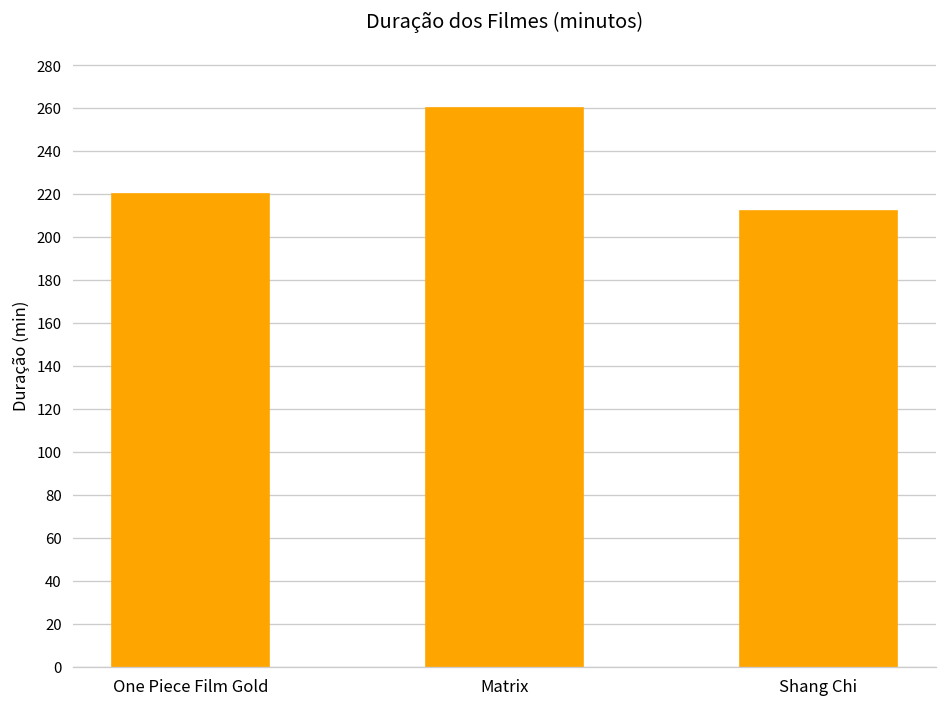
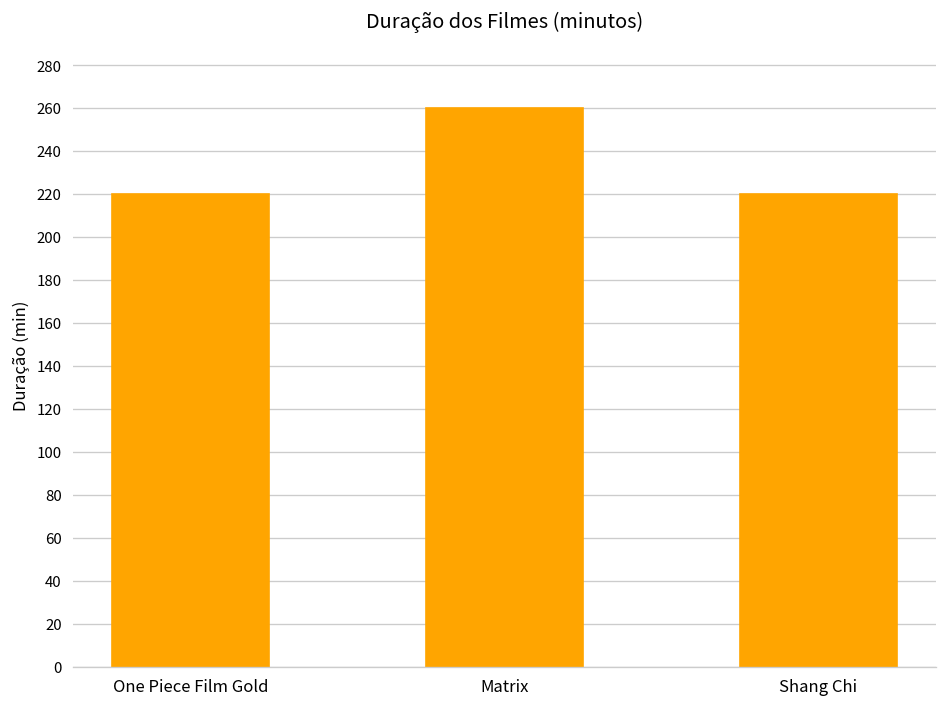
Shang Chi: 212 -> 220
